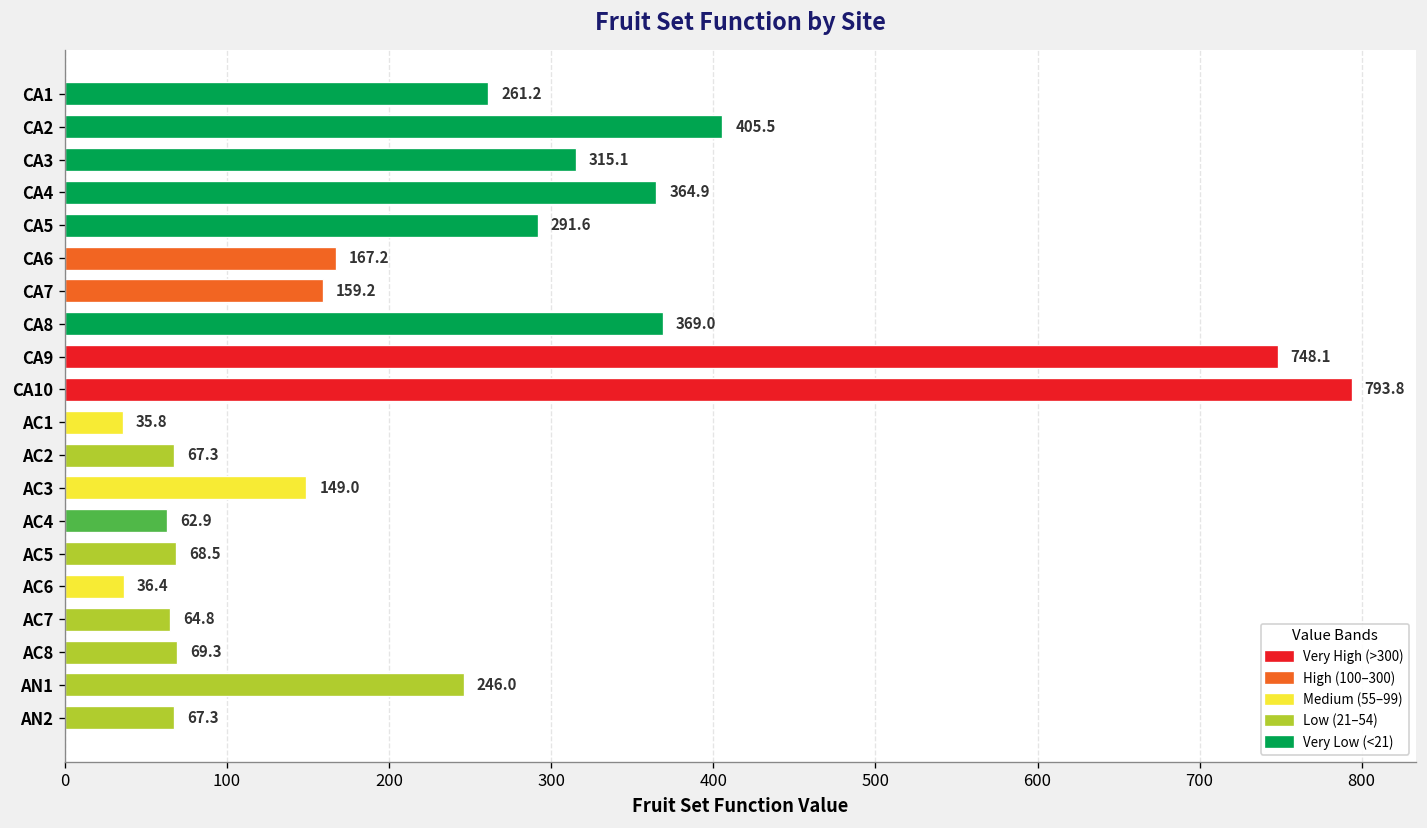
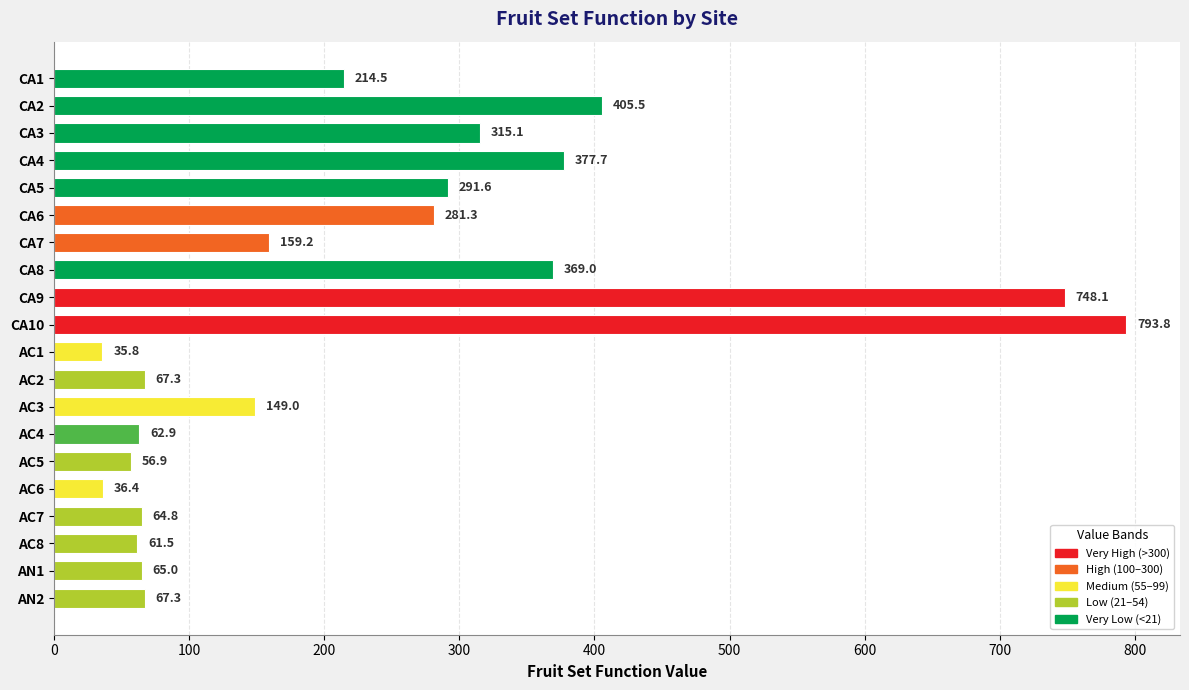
CA1: 261.2 -> 214.5
CA4: 364.9 -> 377.7
CA6: 167.2 -> 281.3
AC5: 68.5 -> 56.9
AC8: 69.3 -> 61.5
AN1: 246.0 -> 65.0
